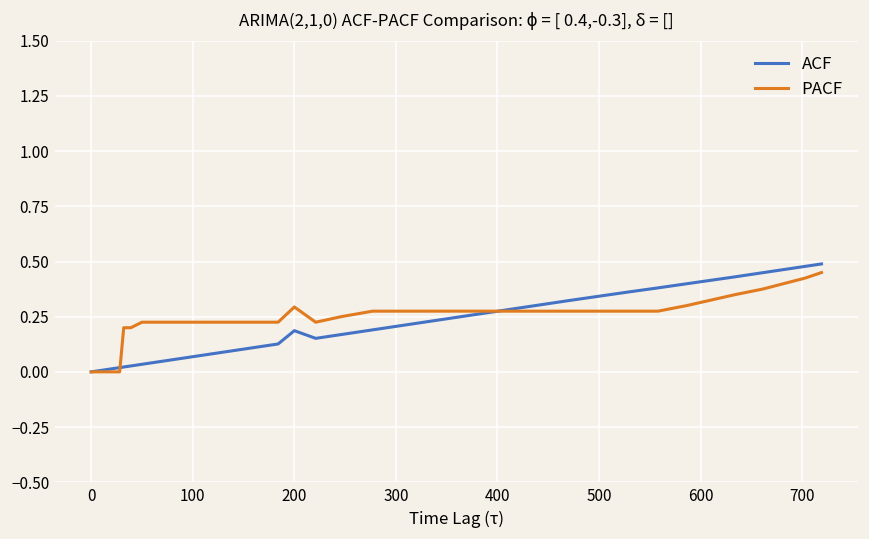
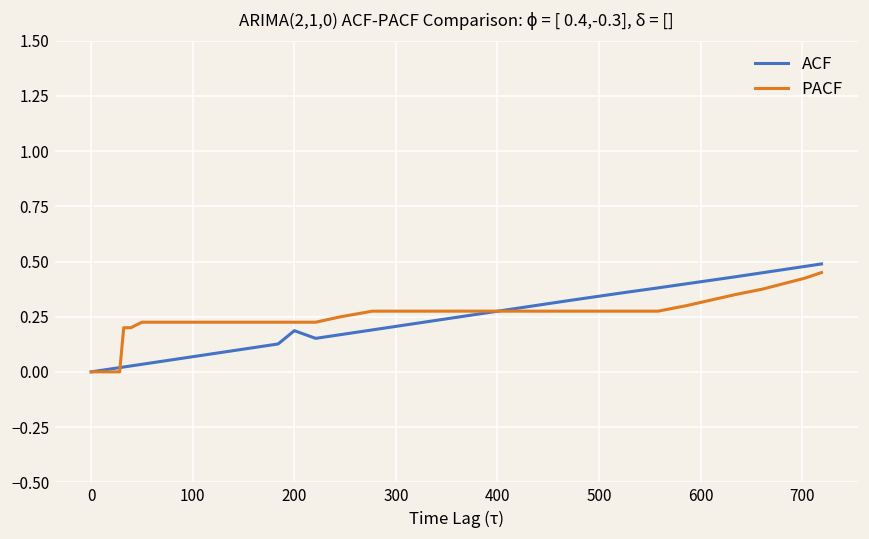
PACF, 200: 0.29 -> 0.23
